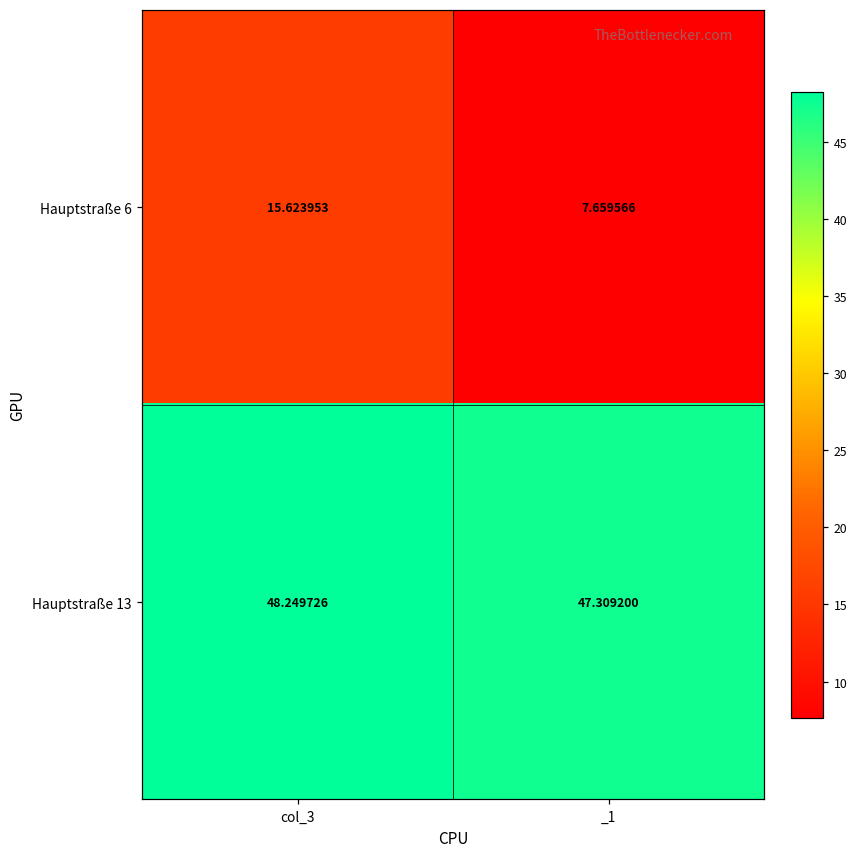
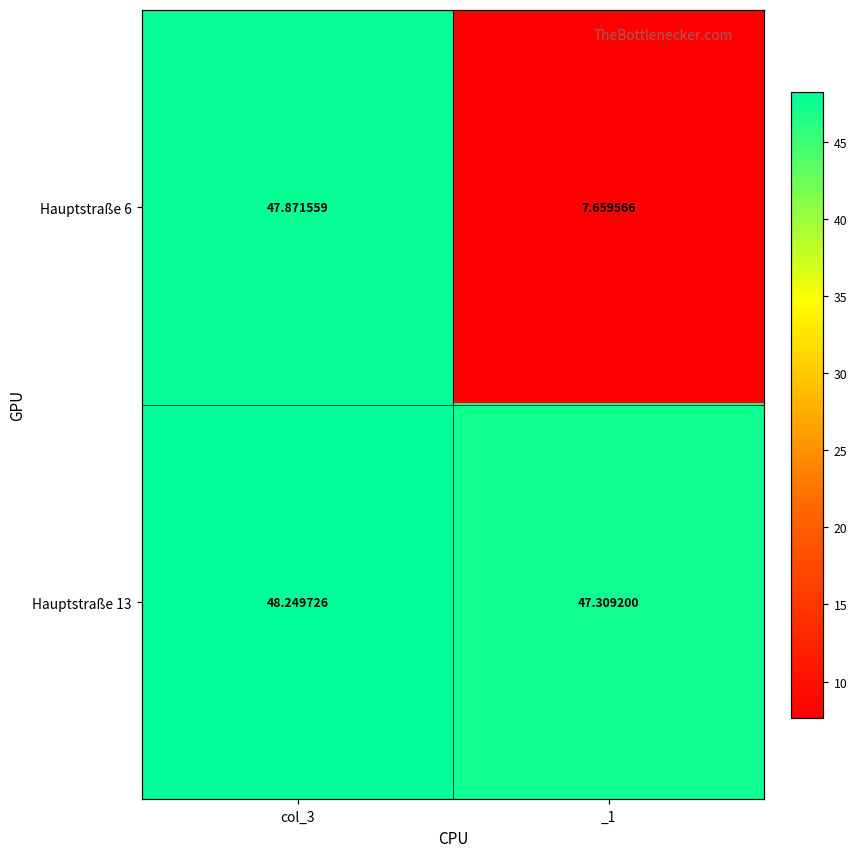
Hauptstraße 6, col_3: 15.623953 -> 47.871559
